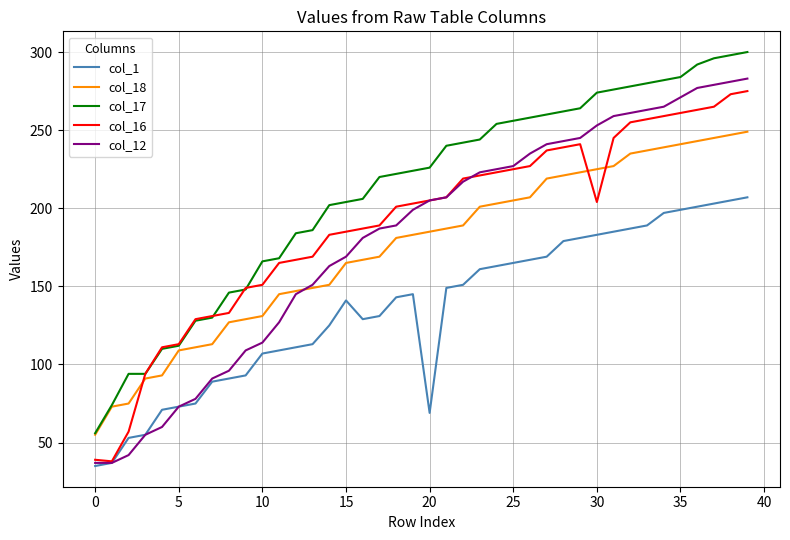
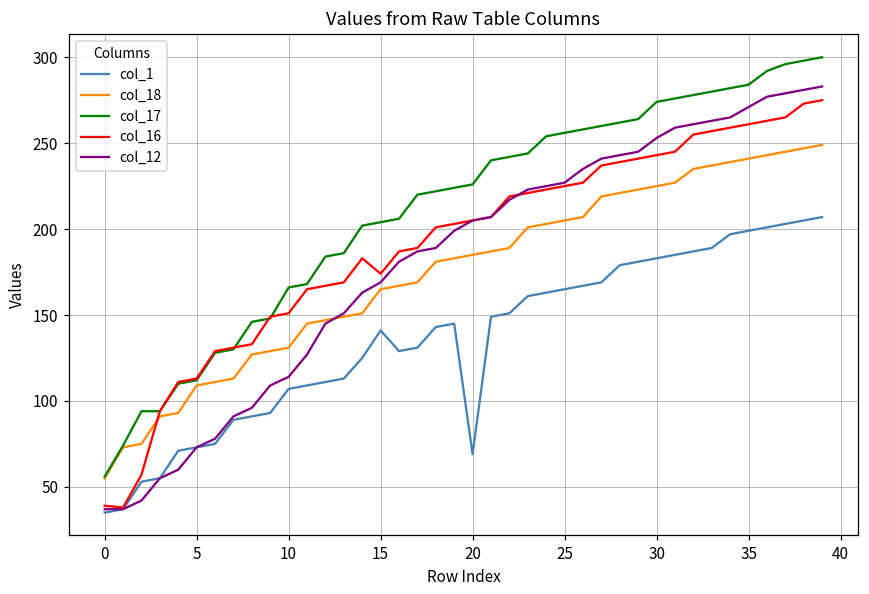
col_16, 15: 185 -> 174
col_16, 30: 204 -> 243
